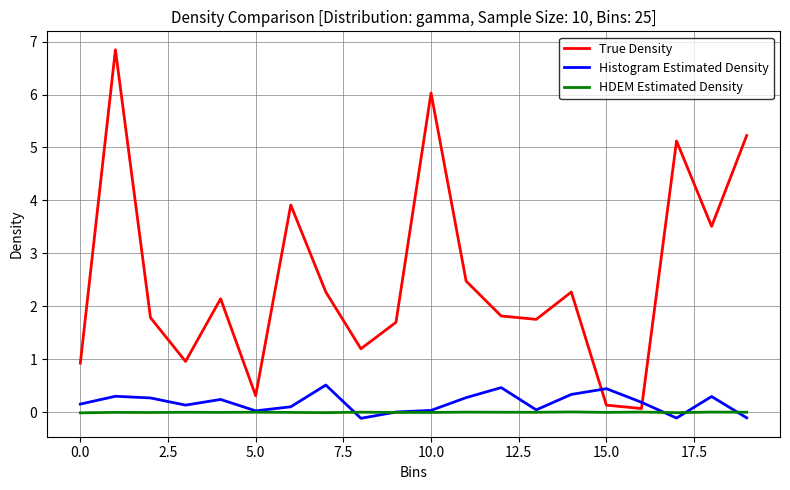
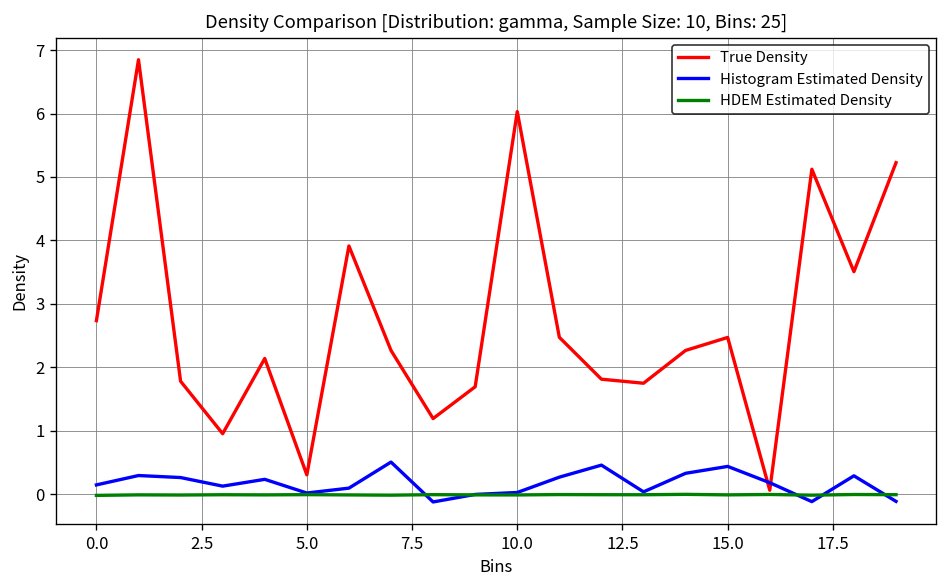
True Density, 0.0: 0.9 -> 2.7
True Density, 15.0: 0.1 -> 2.5
